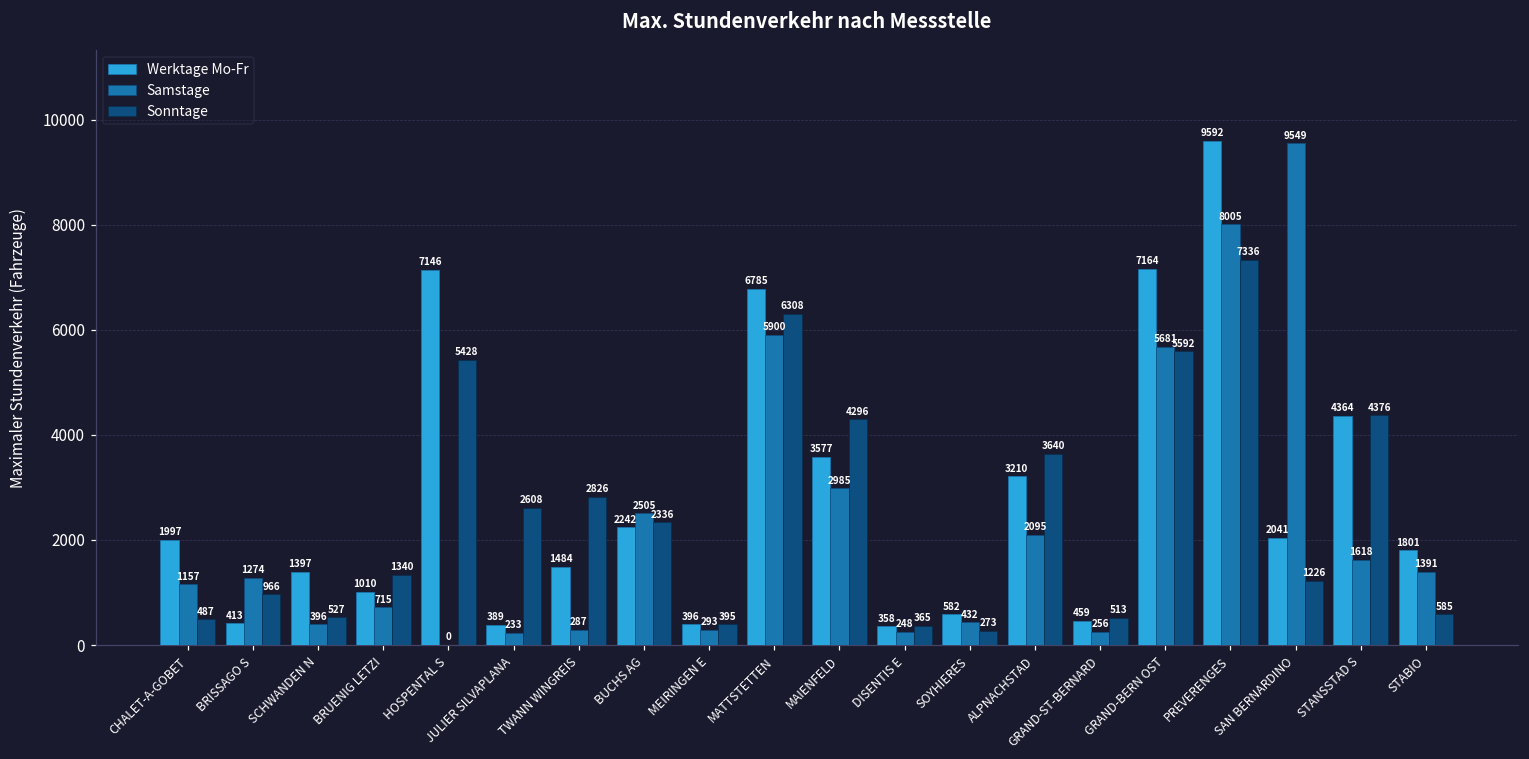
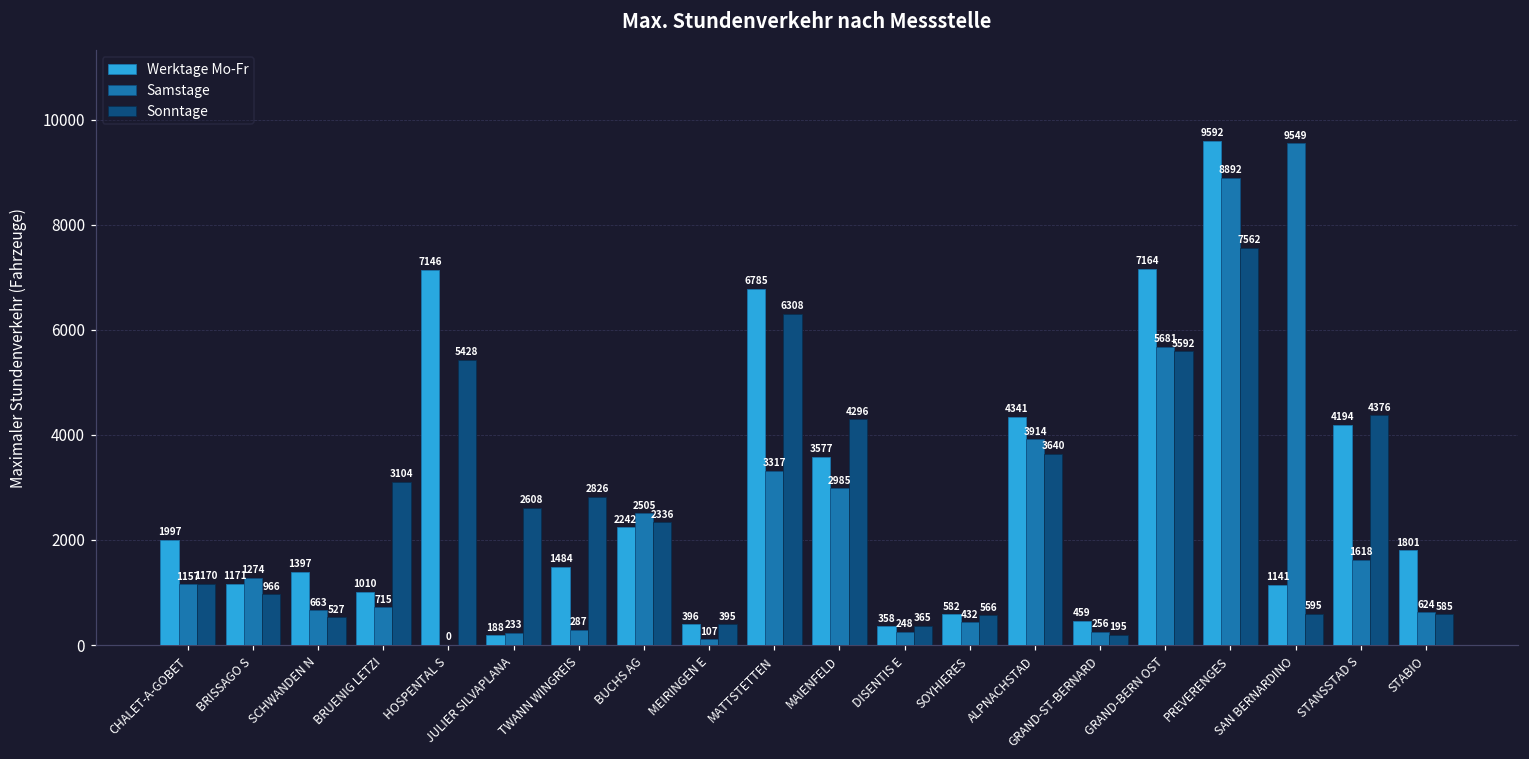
Sonntage, CHALET-A-GOBET: 487 -> 1170
Werktage Mo-Fr, BRISSAGO S: 413 -> 1171
Samstage, SCHWANDEN N: 396 -> 663
Sonntage, BRUENIG LETZI: 1340 -> 3104
Werktage Mo-Fr, JULIER SILVAPLANA: 389 -> 188
Samstage, MEIRINGEN E: 293 -> 107
Samstage, MATTSTETTEN: 5900 -> 3317
Sonntage, SOYHIERES: 273 -> 566
Werktage Mo-Fr, ALPNACHSTAD: 3210 -> 4341
Samstage, ALPNACHSTAD: 2095 -> 3914
Sonntage, GRAND-ST-BERNARD: 513 -> 195
Samstage, PREVERENGES: 8005 -> 8892
Sonntage, PREVERENGES: 7336 -> 7562
Werktage Mo-Fr, SAN BERNARDINO: 2041 -> 1141
Sonntage, SAN BERNARDINO: 1226 -> 595
Werktage Mo-Fr, STANSSTAD S: 4364 -> 4194
Samstage, STABIO: 1391 -> 624
